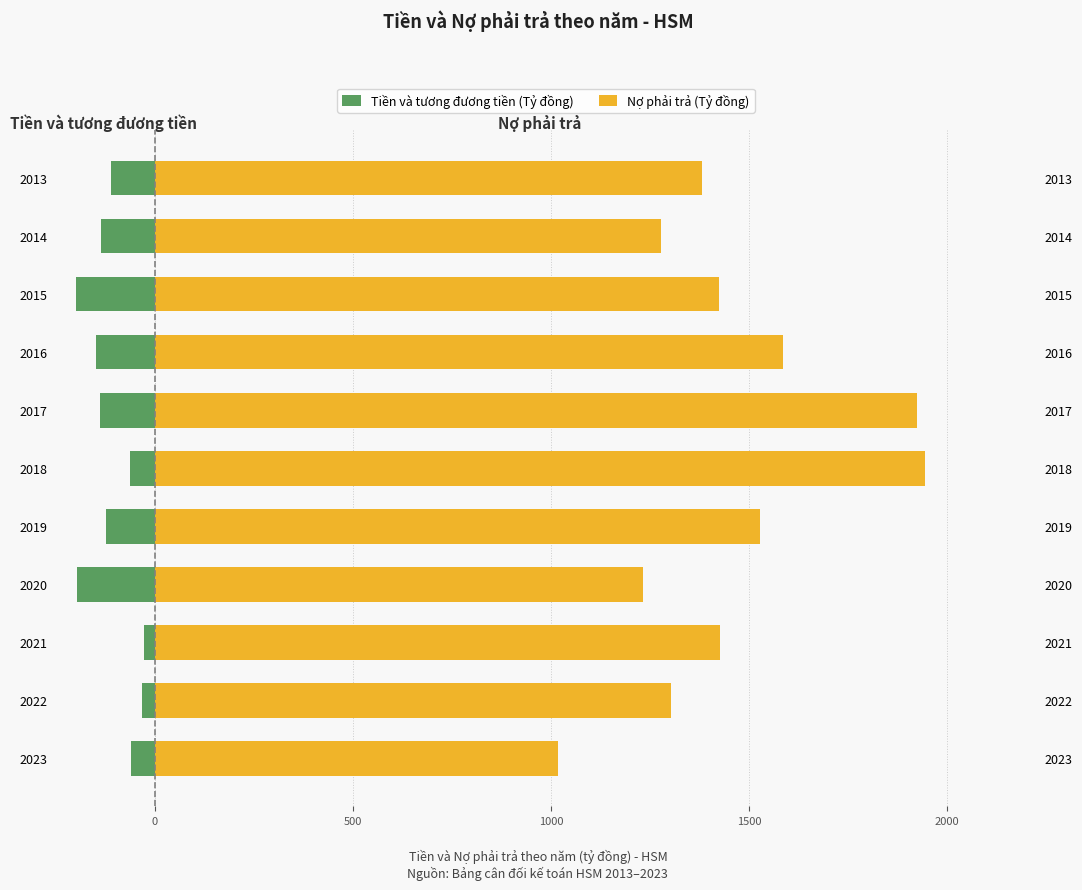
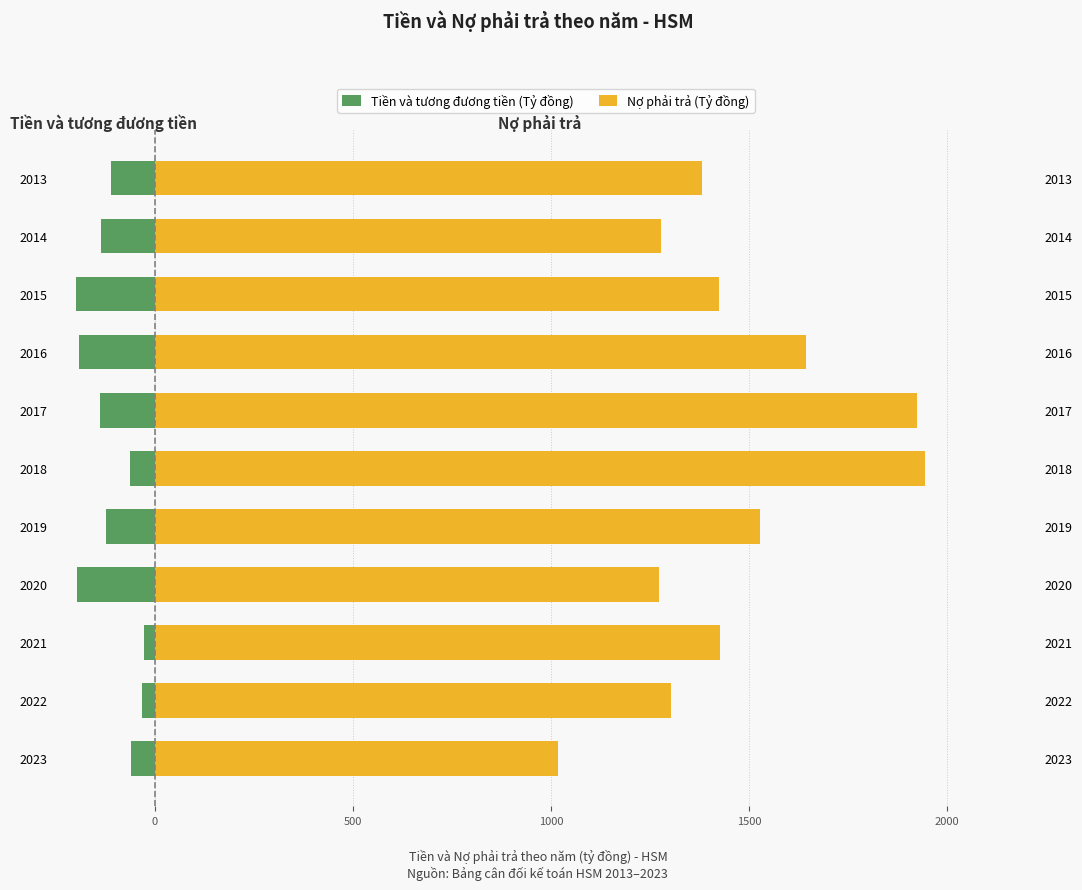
Tiền và tương đương tiền (Tỷ đồng), 2016: -150 -> -190
Nợ phải trả (Tỷ đồng), 2016: 1590 -> 1640
Nợ phải trả (Tỷ đồng), 2020: 1230 -> 1270
